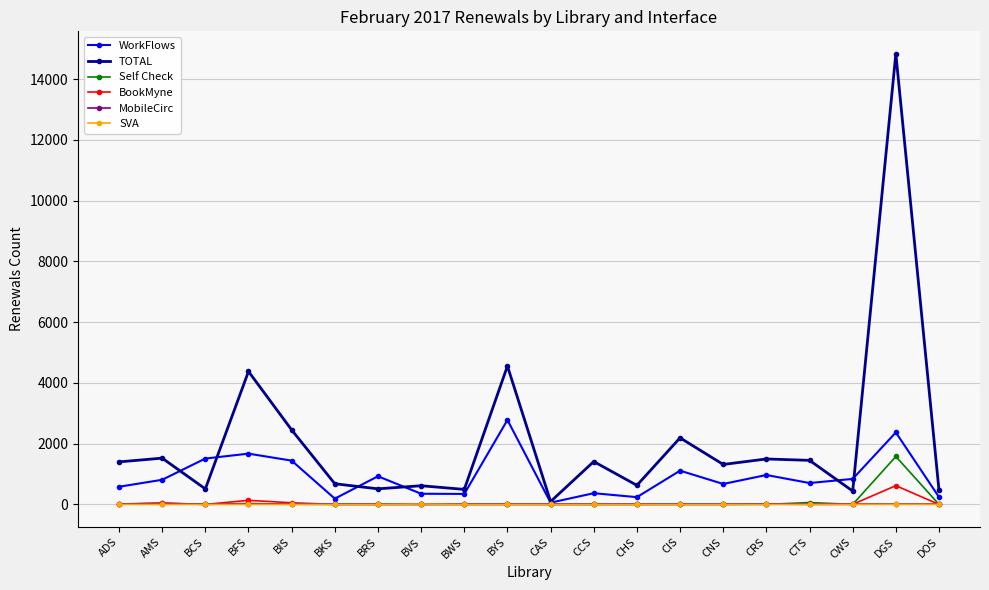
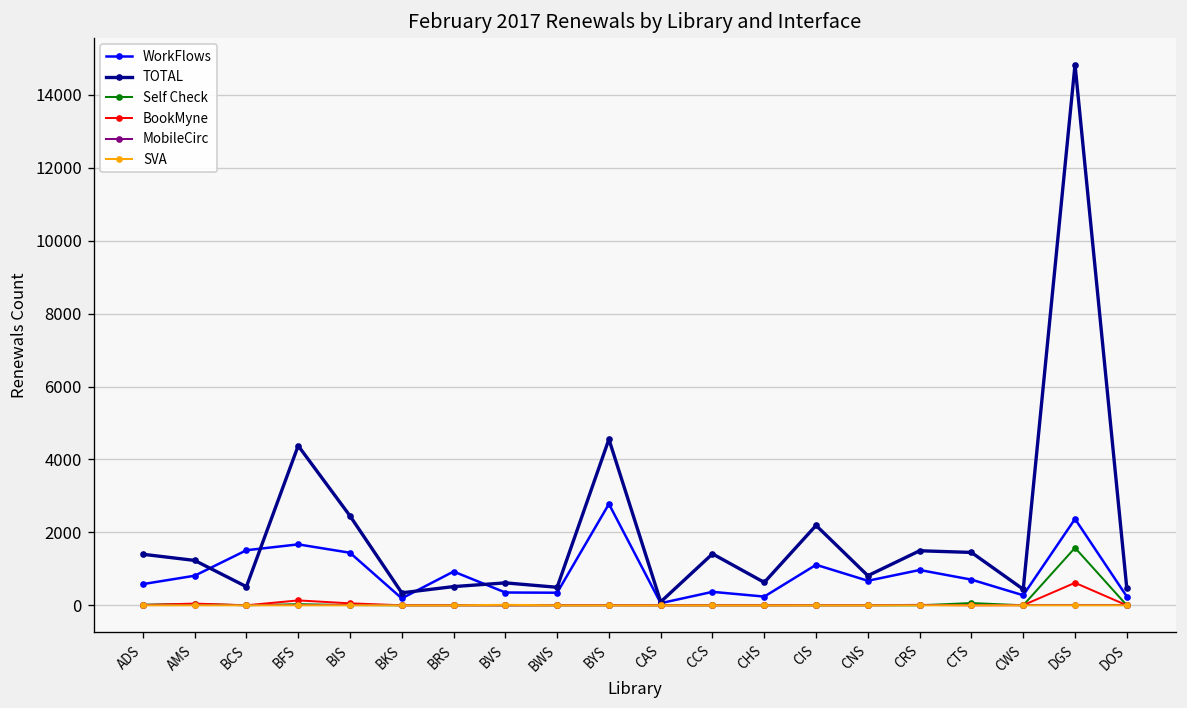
TOTAL, AMS: 1500 -> 1200
TOTAL, BKS: 700 -> 300
TOTAL, CNS: 1300 -> 800
WorkFlows, CWS: 800 -> 300
